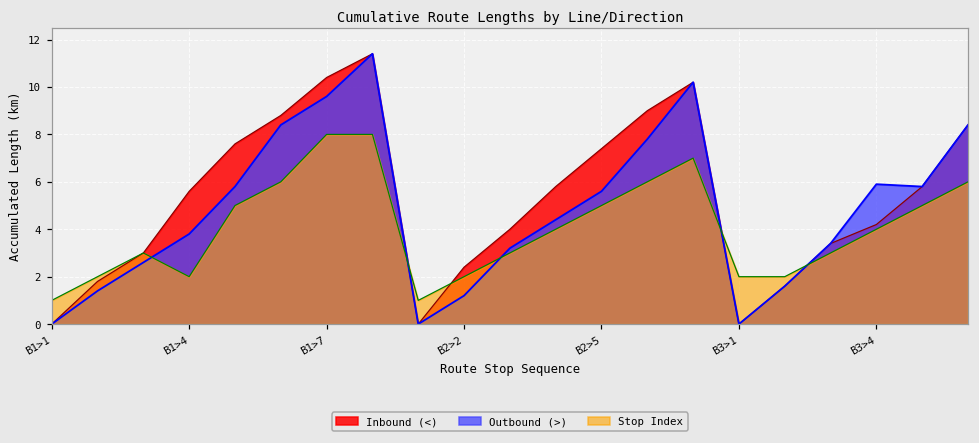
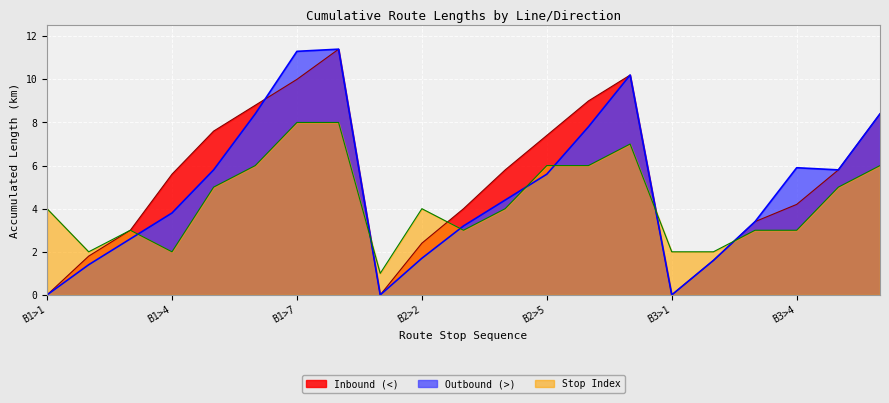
Stop Index, B1>1: 1 -> 4
Inbound (<), B1>7: 10.4 -> 10.0
Outbound (>), B1>7: 9.6 -> 11.3
Outbound (>), B2>2: 1.2 -> 1.7
Stop Index, B2>2: 2 -> 4
Stop Index, B2>5: 5 -> 6
Stop Index, B3>4: 4 -> 3
